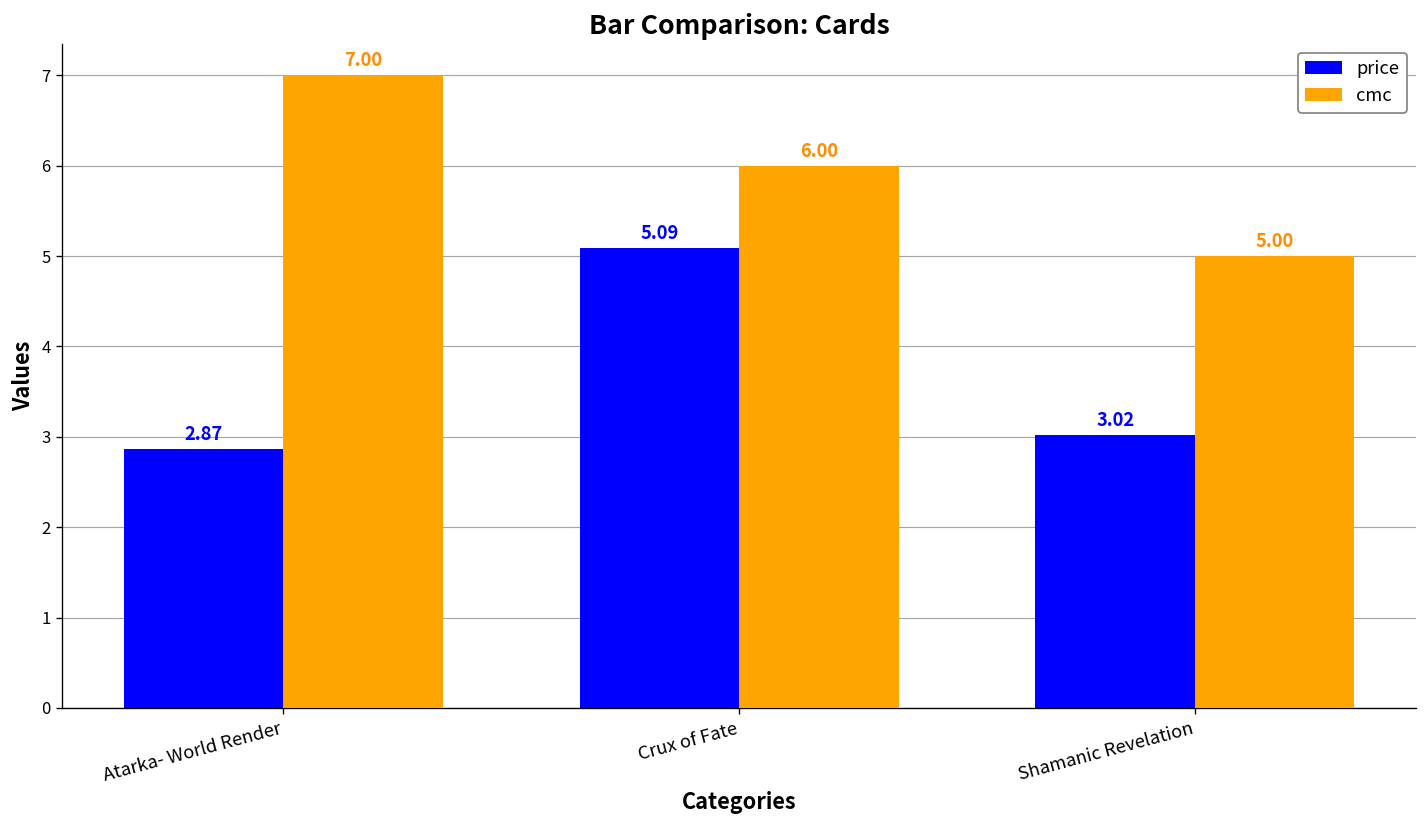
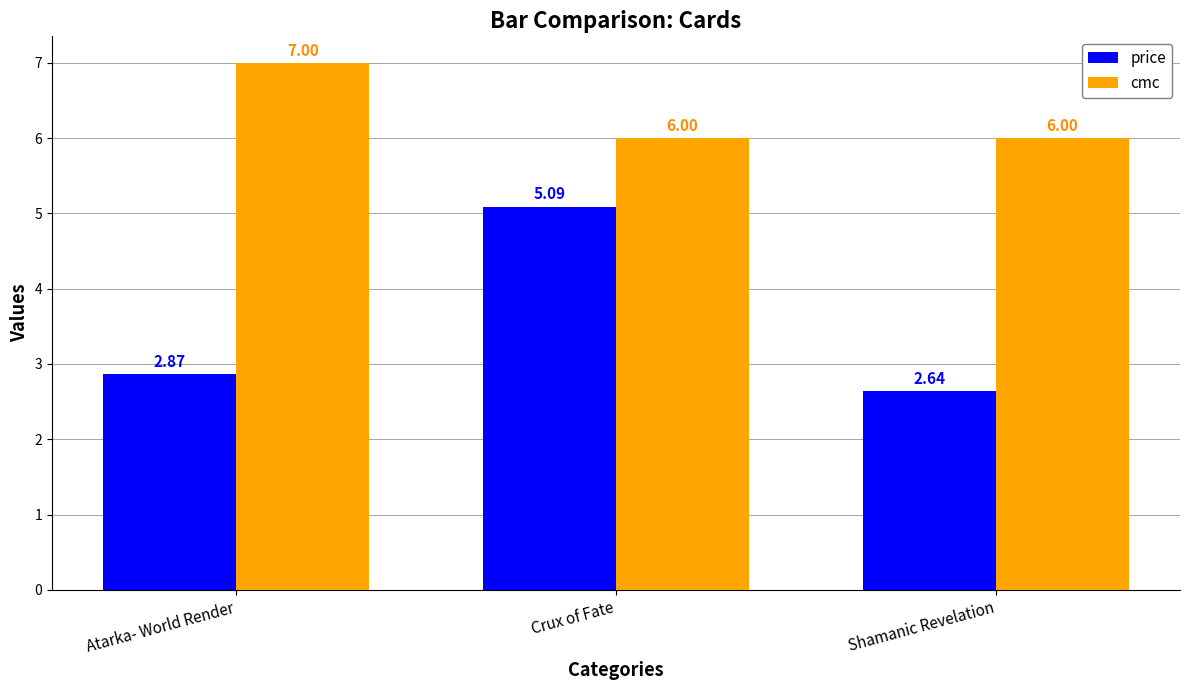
price, Shamanic Revelation: 3.02 -> 2.64
cmc, Shamanic Revelation: 5.00 -> 6.00
